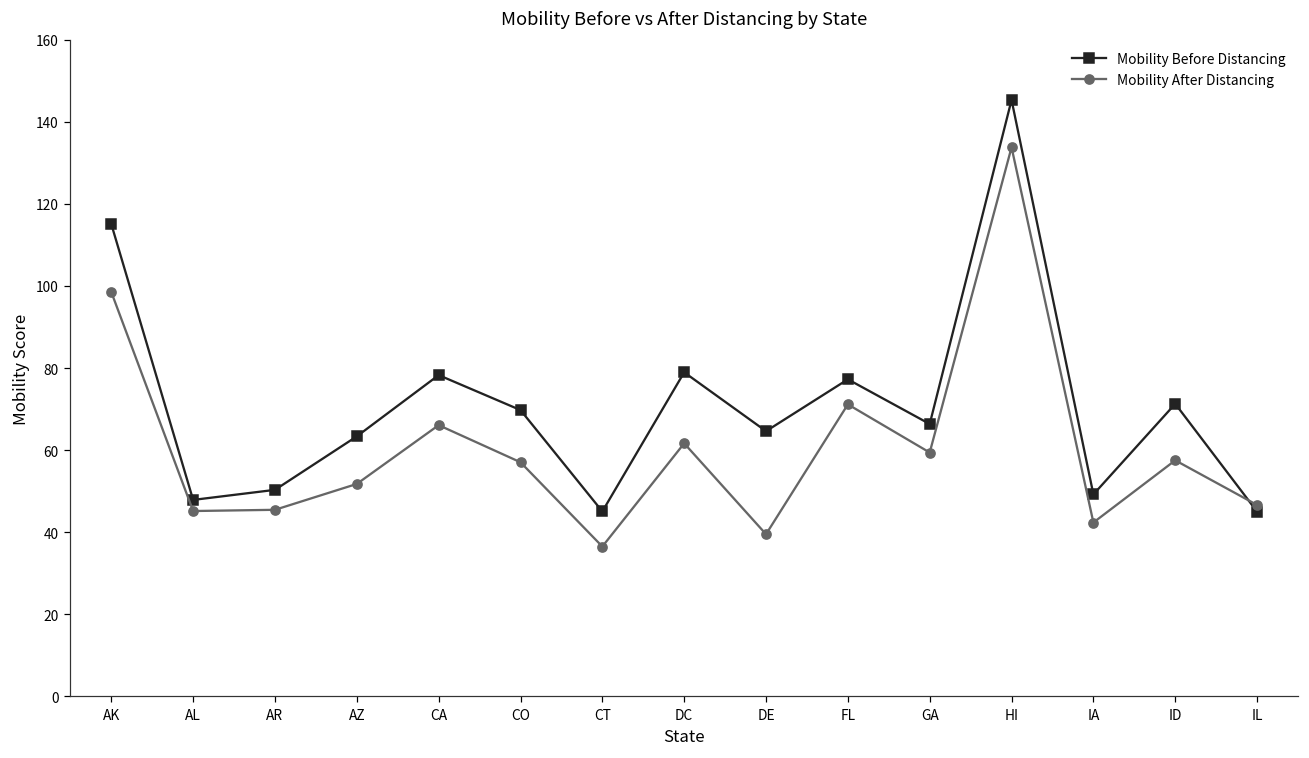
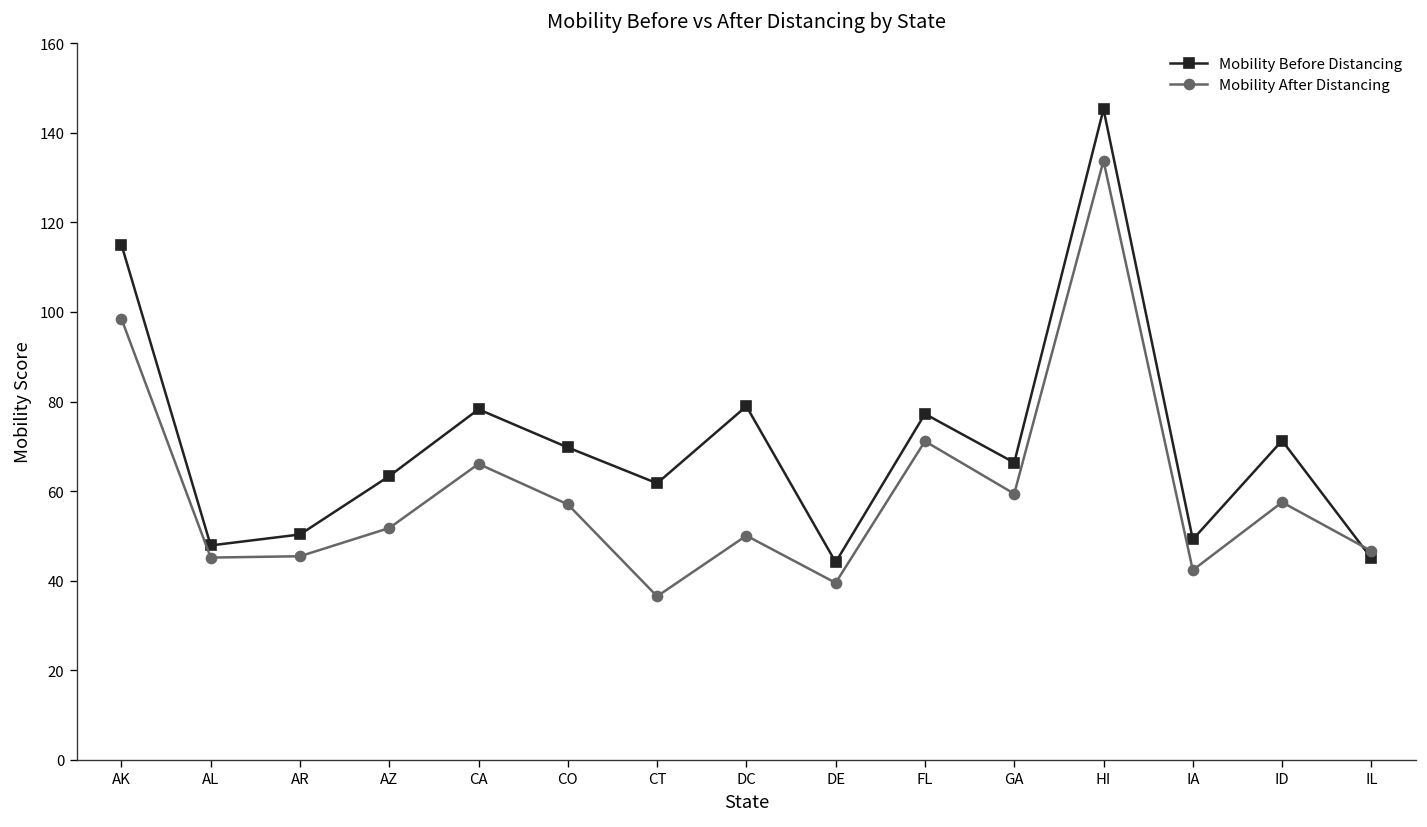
Mobility Before Distancing, CT: 45 -> 62
Mobility After Distancing, DC: 62 -> 50
Mobility Before Distancing, DE: 65 -> 44
